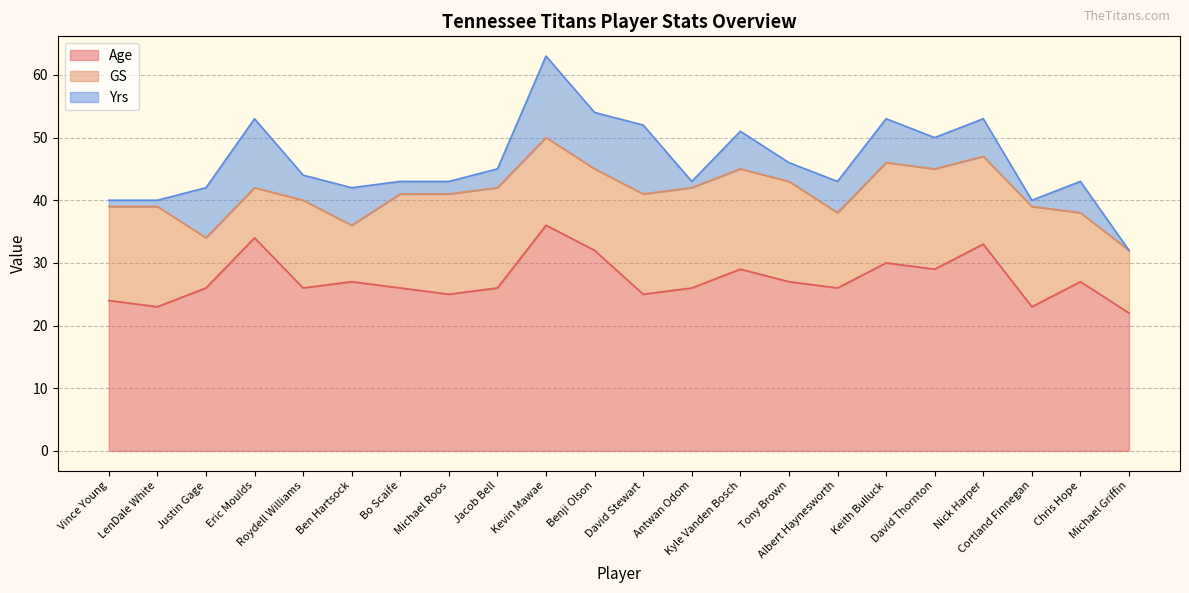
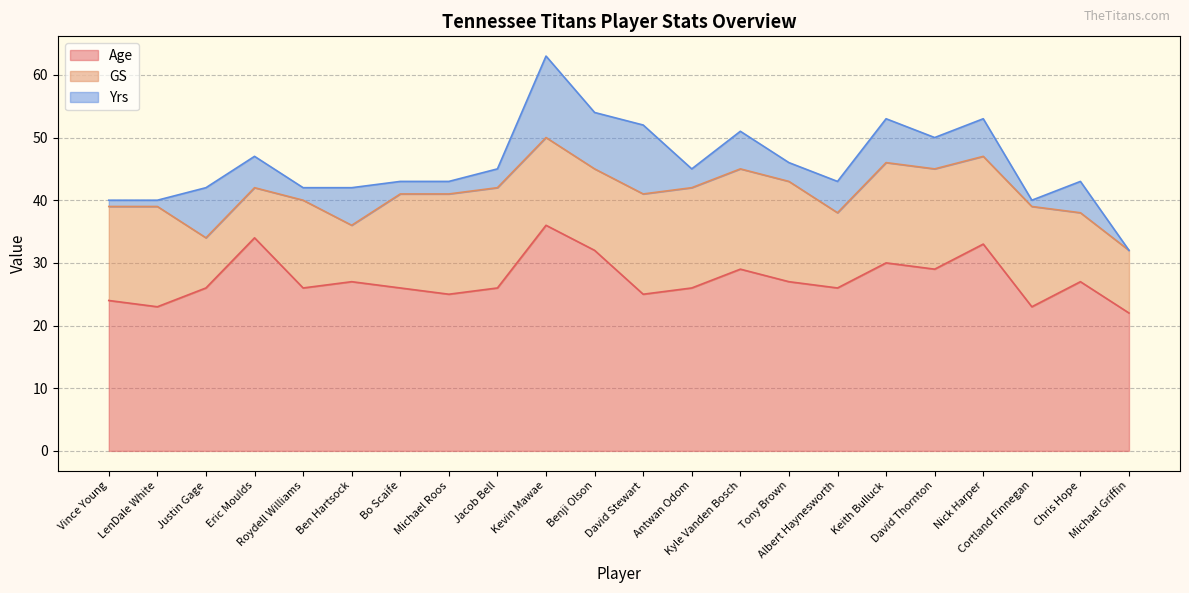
Yrs, Eric Moulds: 11 -> 5
Yrs, Roydell Williams: 4 -> 2
Yrs, Antwan Odom: 1 -> 3
